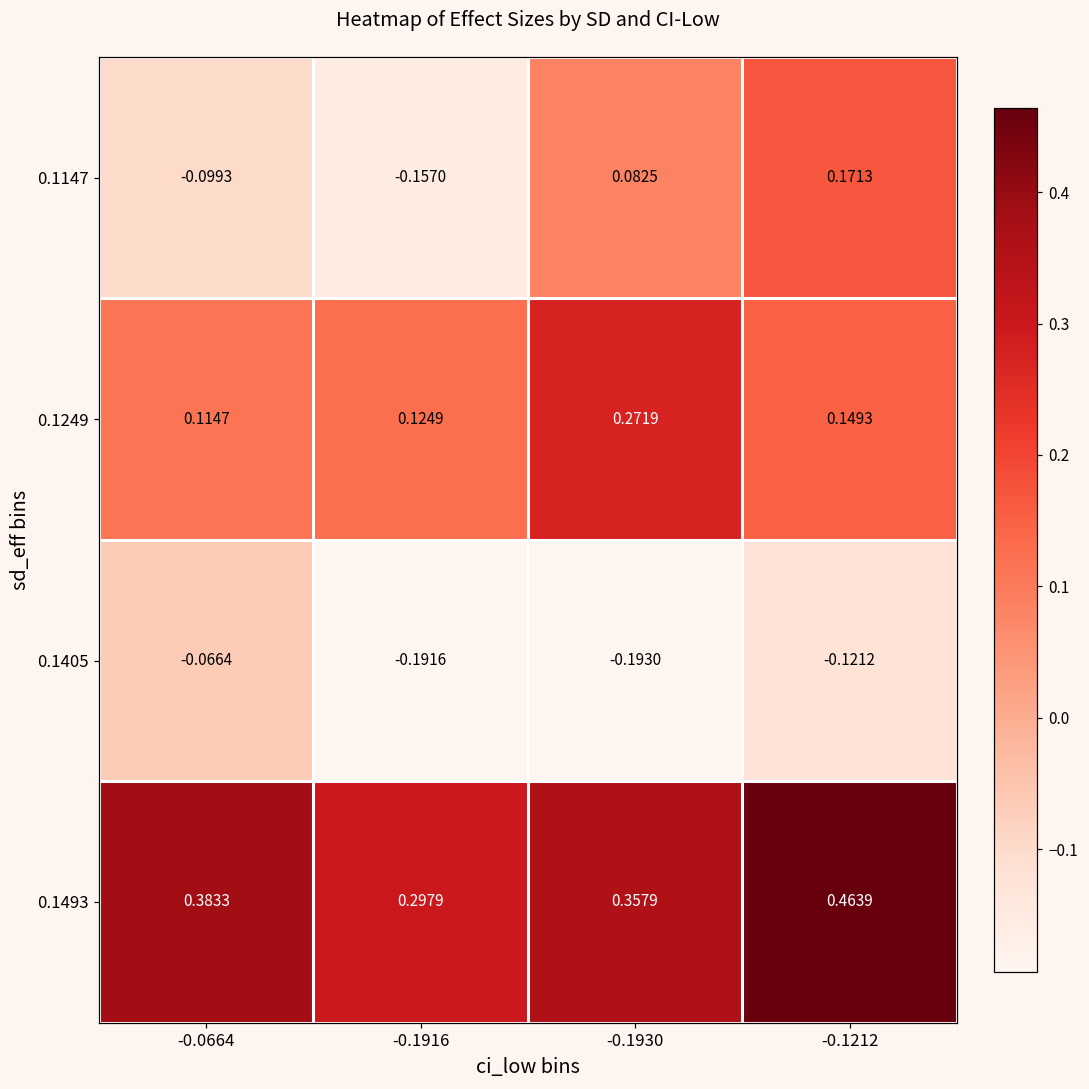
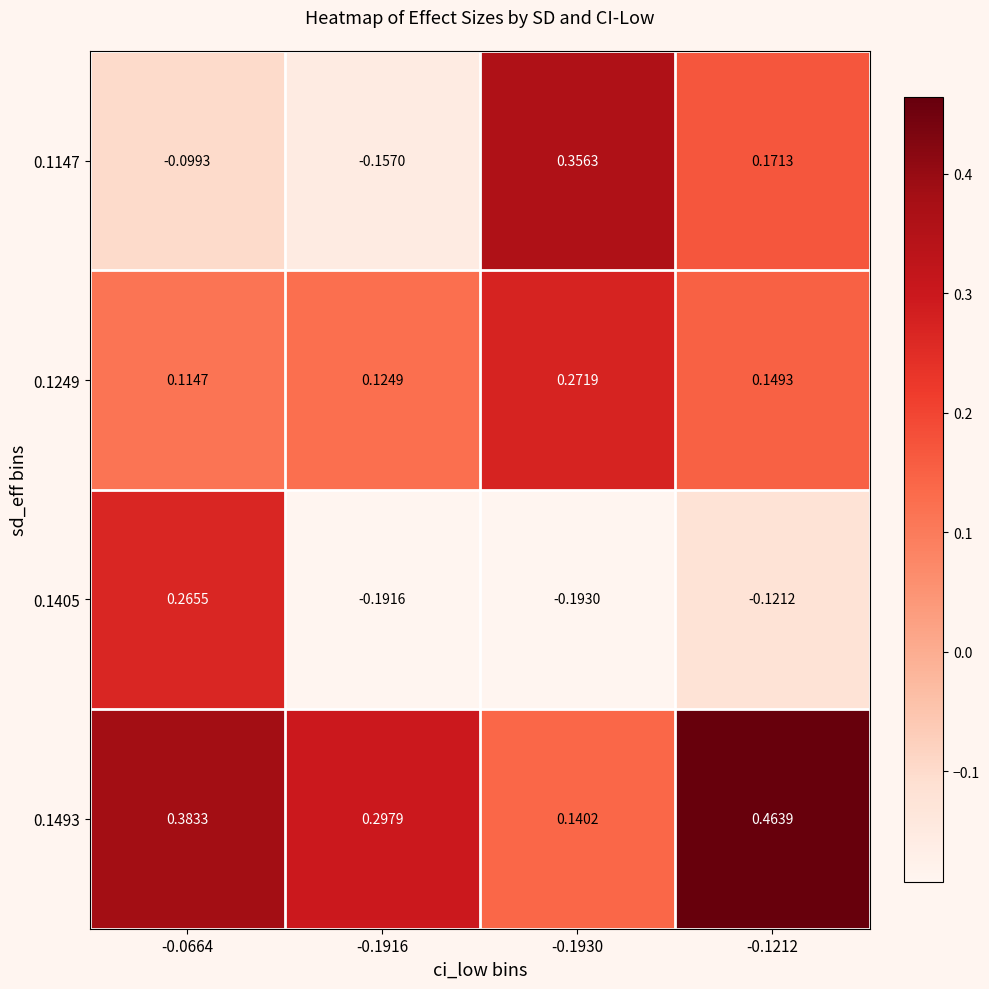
0.1147, -0.1930: 0.0825 -> 0.3563
0.1405, -0.0664: -0.0664 -> 0.2655
0.1493, -0.1930: 0.3579 -> 0.1402
